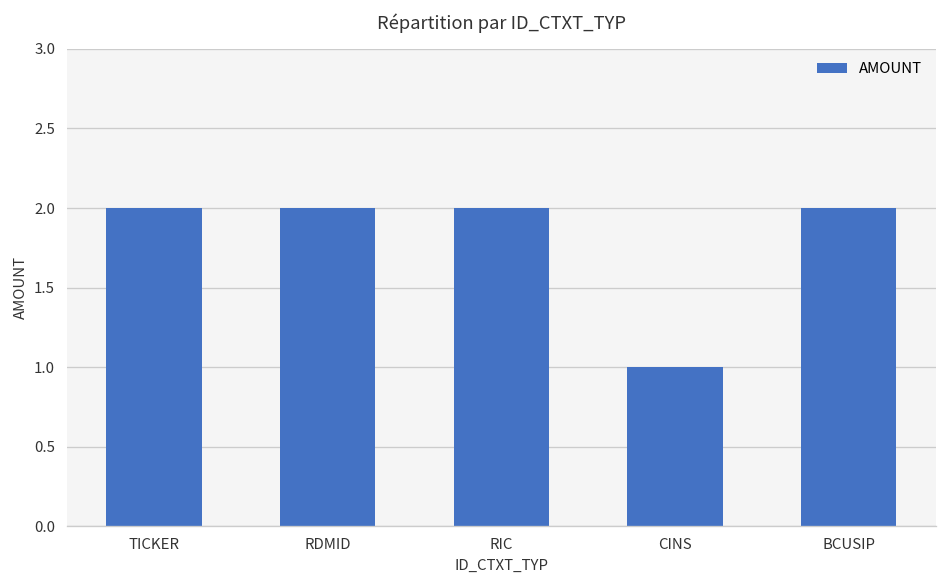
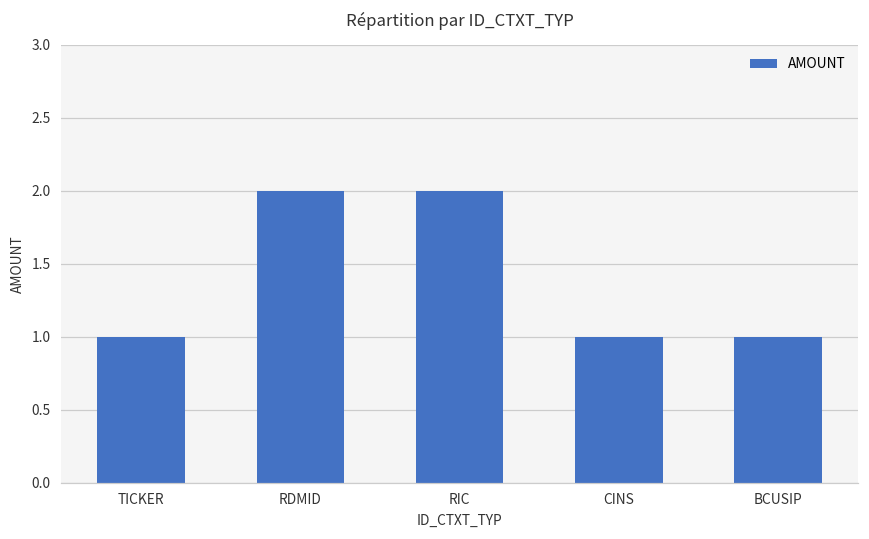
TICKER: 2 -> 1
BCUSIP: 2 -> 1
